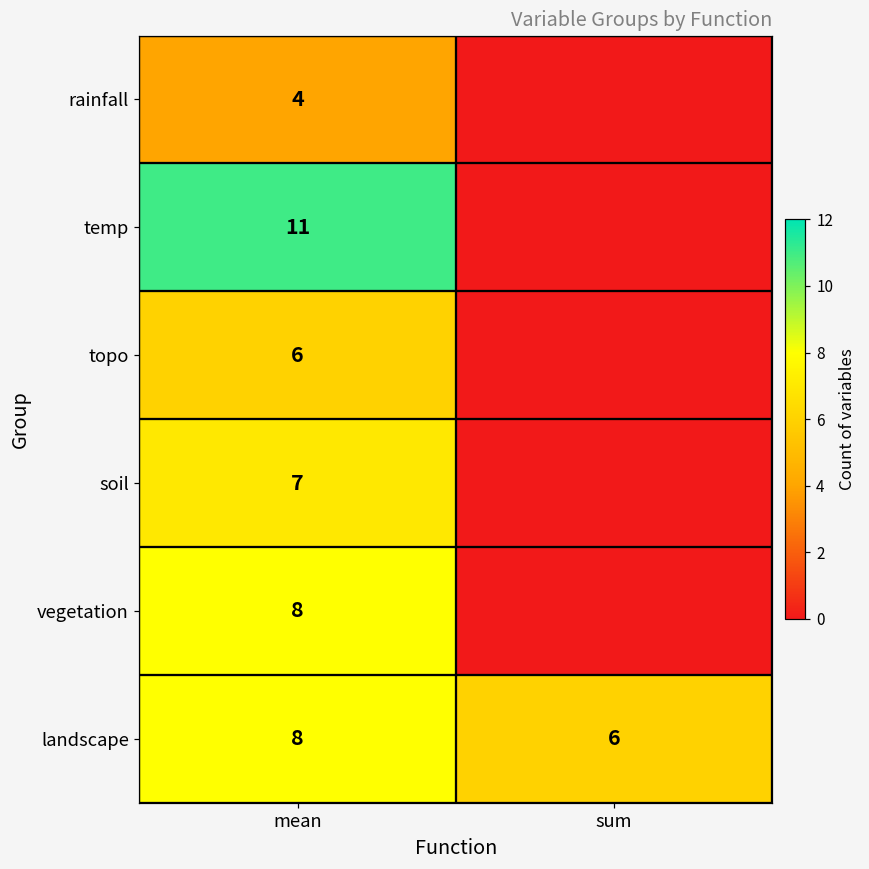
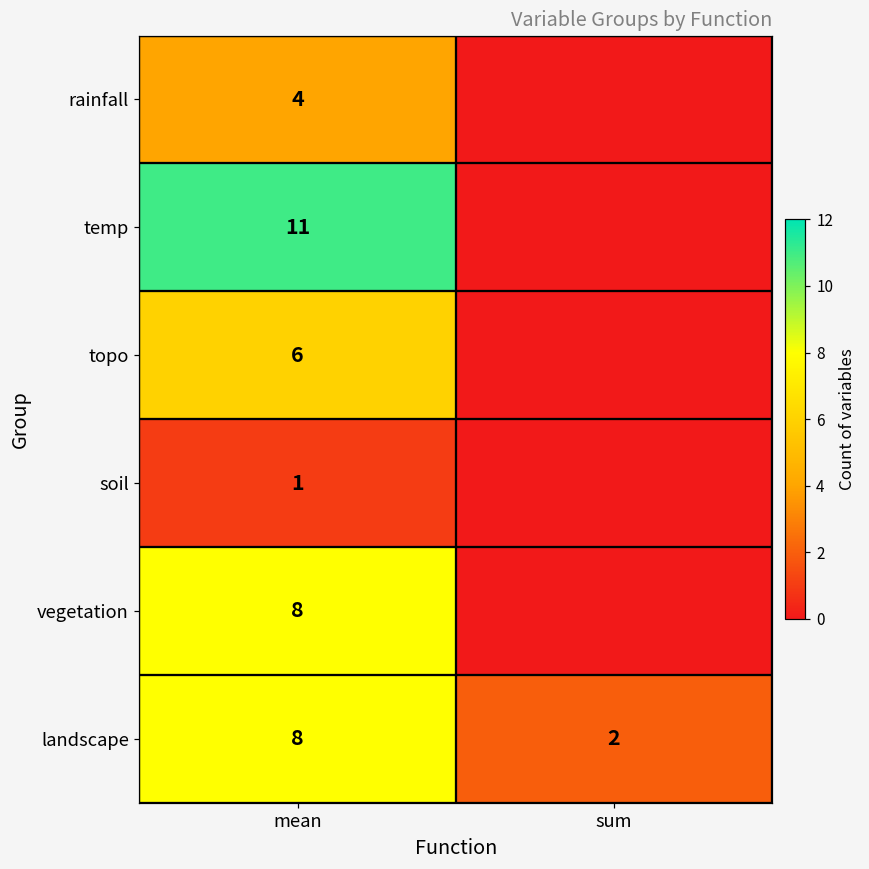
soil, mean: 7 -> 1
landscape, sum: 6 -> 2
